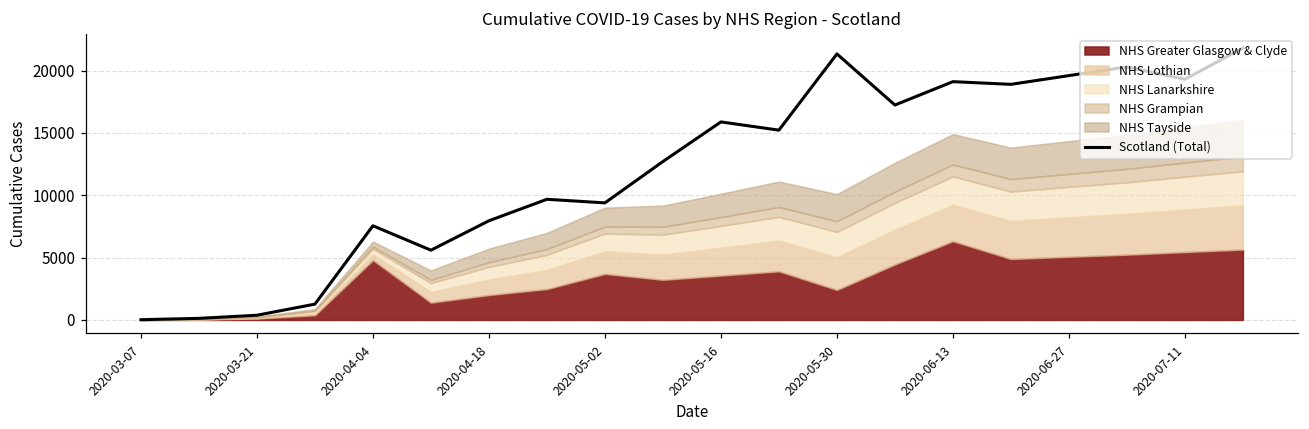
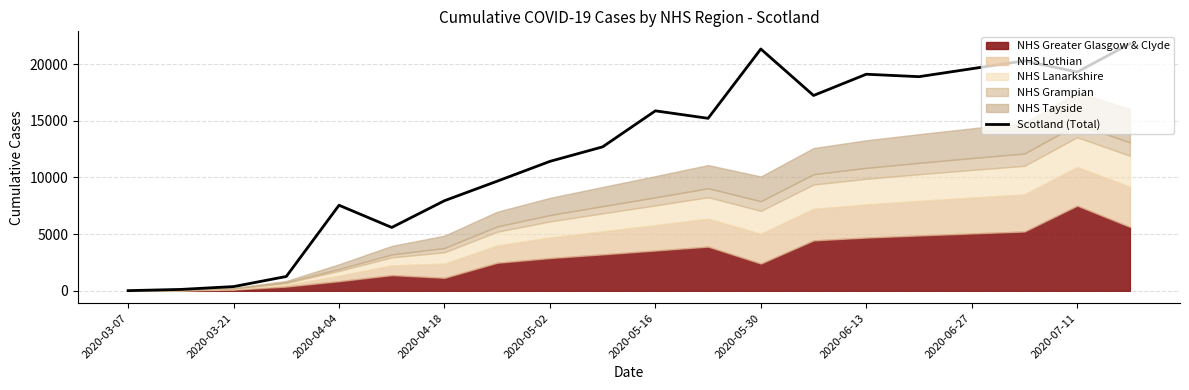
NHS Greater Glasgow & Clyde, 2020-04-04: 4800 -> 900
NHS Greater Glasgow & Clyde, 2020-04-18: 2000 -> 1100
Scotland (Total), 2020-05-02: 9400 -> 11400
NHS Greater Glasgow & Clyde, 2020-05-02: 3700 -> 2900
NHS Greater Glasgow & Clyde, 2020-06-13: 6300 -> 4700
NHS Greater Glasgow & Clyde, 2020-07-11: 5400 -> 7500
